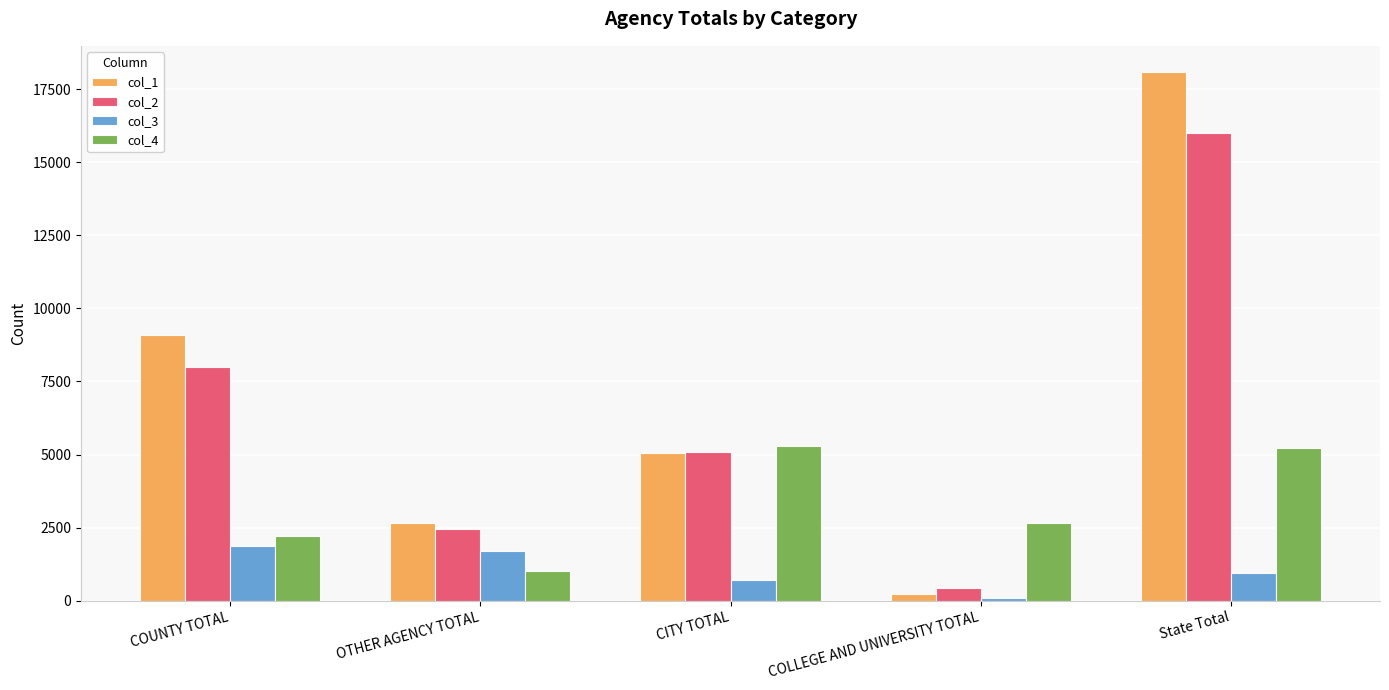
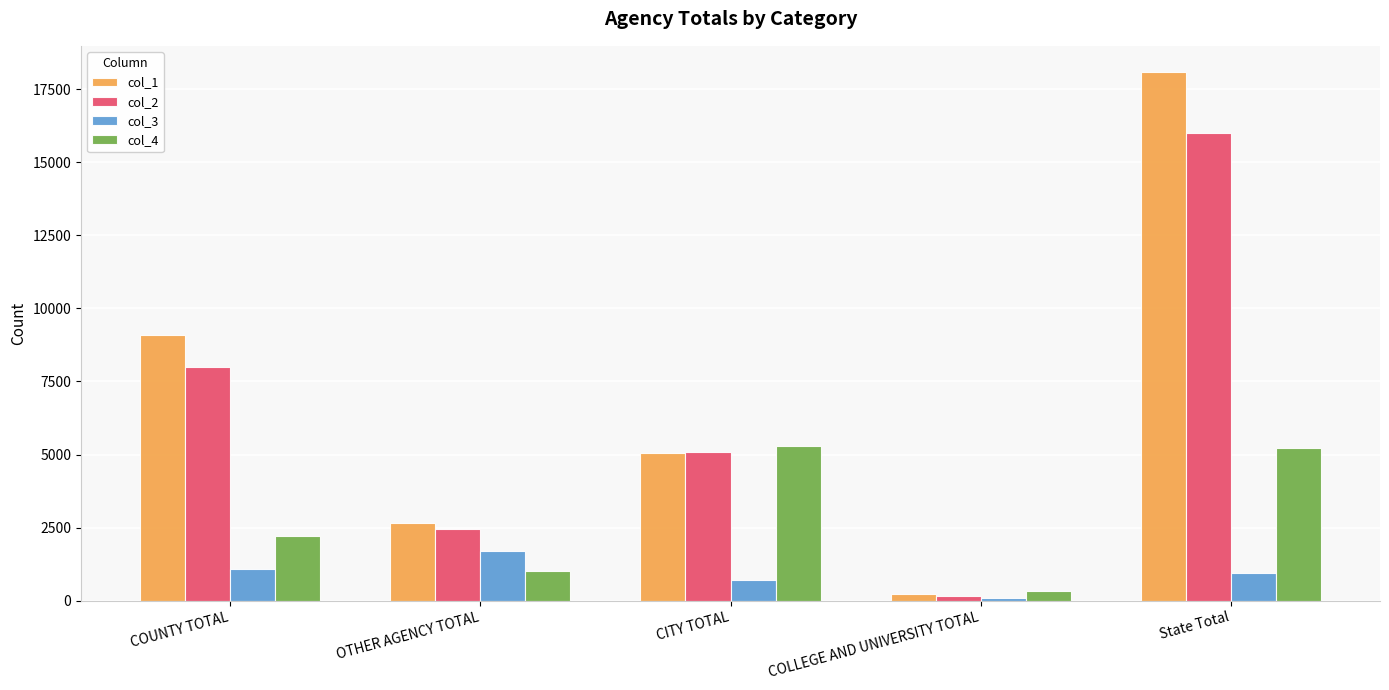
col_3, COUNTY TOTAL: 1900 -> 1100
col_2, COLLEGE AND UNIVERSITY TOTAL: 400 -> 200
col_4, COLLEGE AND UNIVERSITY TOTAL: 2700 -> 300
